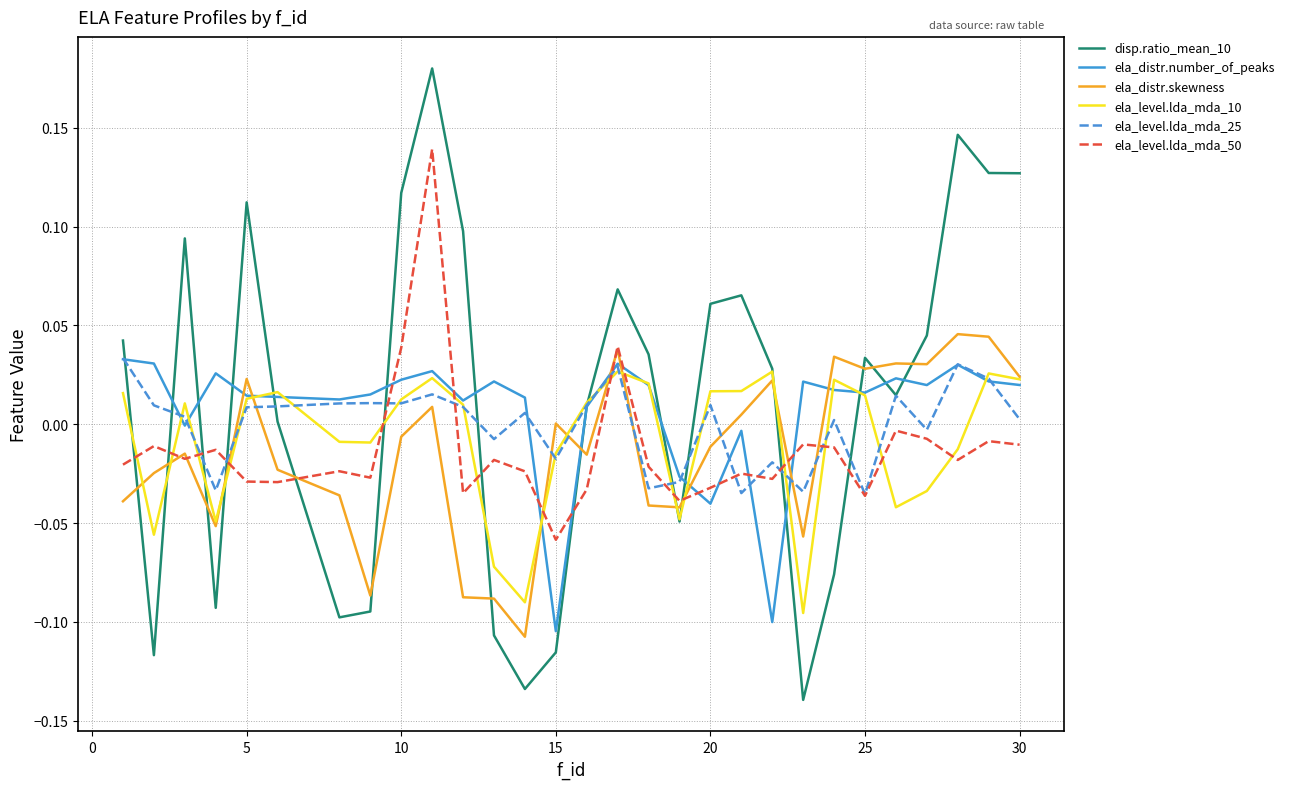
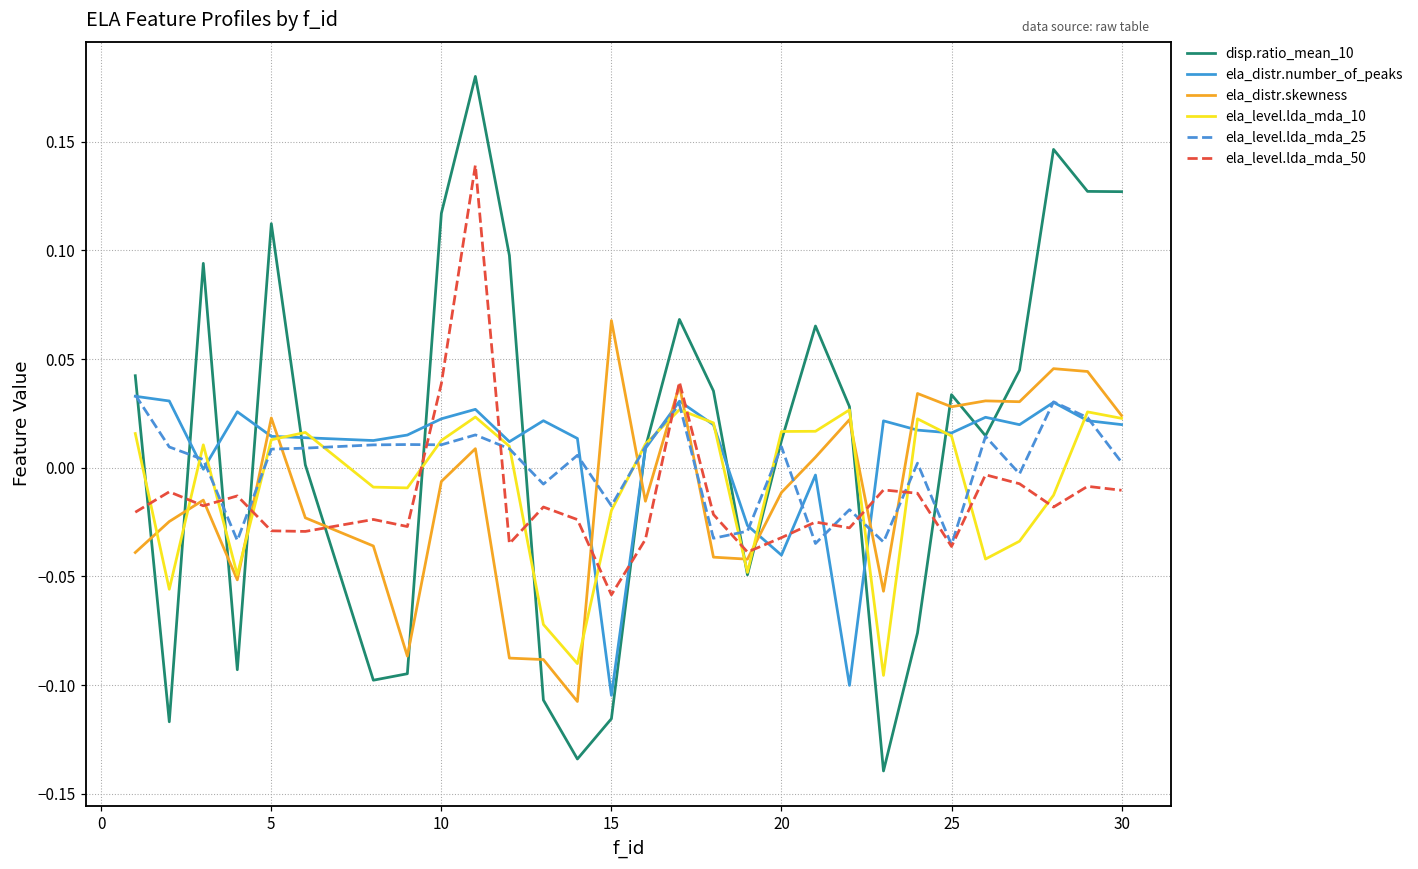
ela_distr.skewness, 15: 0.000 -> 0.068
ela_level.lda_mda_10, 15: -0.015 -> -0.020
disp.ratio_mean_10, 20: 0.061 -> 0.012
